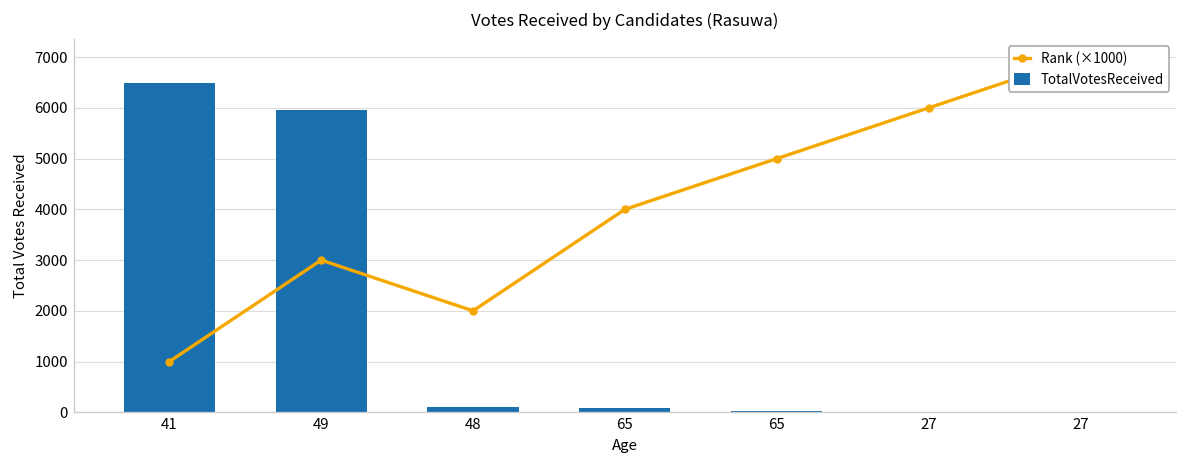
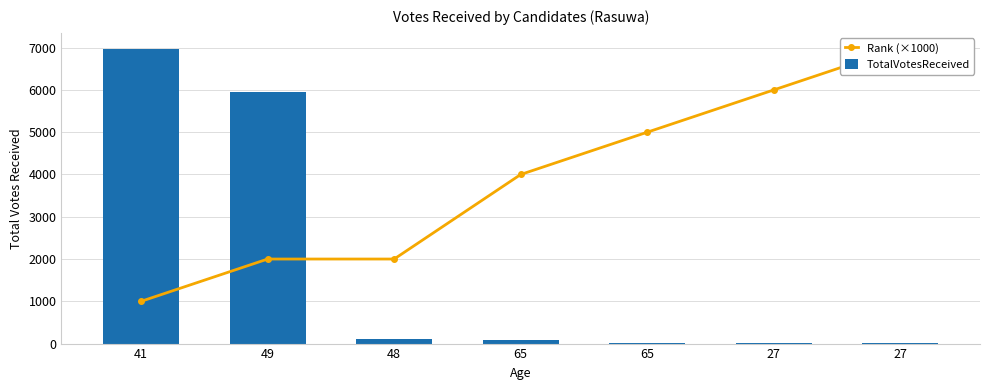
TotalVotesReceived, 41: 6500 -> 7000
Rank (×1000), 49: 3000 -> 2000
